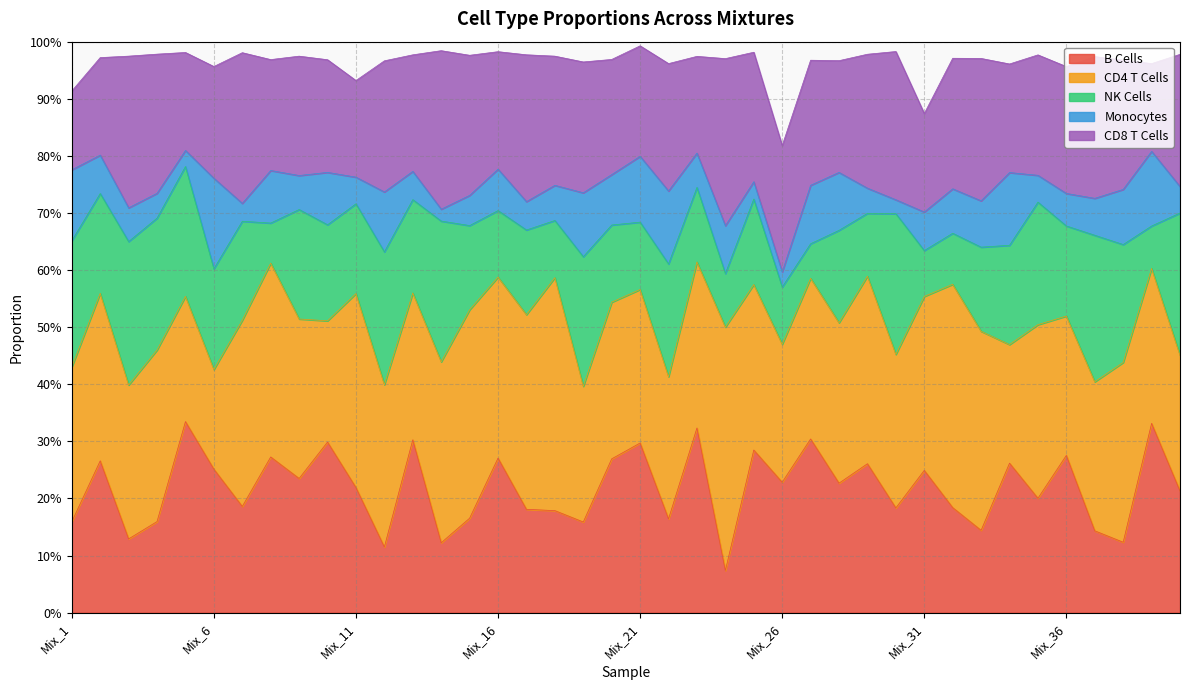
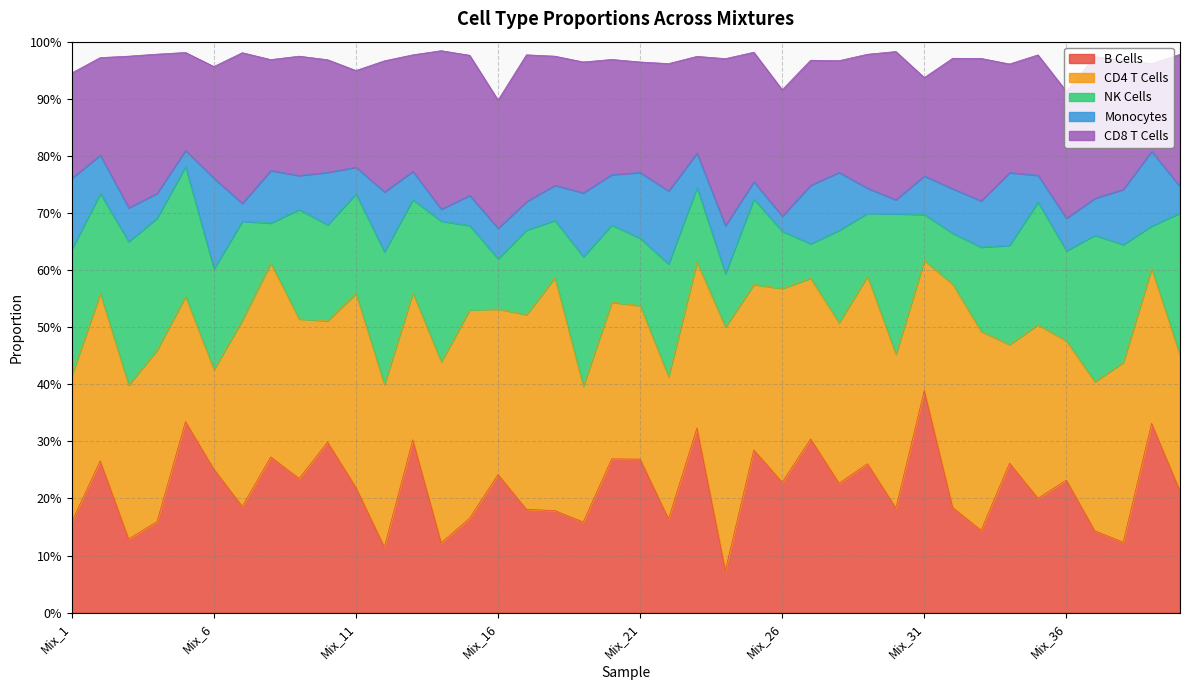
CD4 T Cells, Mix_1: 27% -> 26%
CD8 T Cells, Mix_1: 14% -> 18%
NK Cells, Mix_11: 16% -> 17%
B Cells, Mix_16: 27% -> 24%
CD4 T Cells, Mix_16: 32% -> 29%
NK Cells, Mix_16: 12% -> 9%
Monocytes, Mix_16: 7% -> 5%
CD8 T Cells, Mix_16: 21% -> 22%
B Cells, Mix_21: 30% -> 27%
CD4 T Cells, Mix_26: 24% -> 34%
B Cells, Mix_31: 25% -> 39%
CD4 T Cells, Mix_31: 30% -> 23%
B Cells, Mix_36: 28% -> 23%
